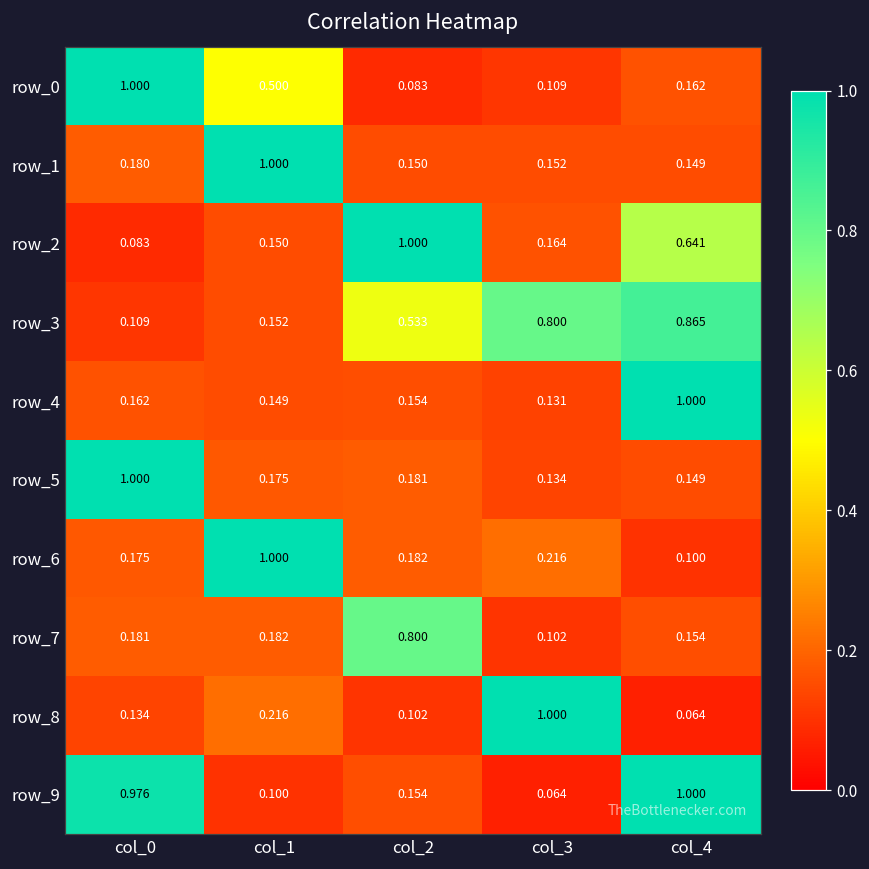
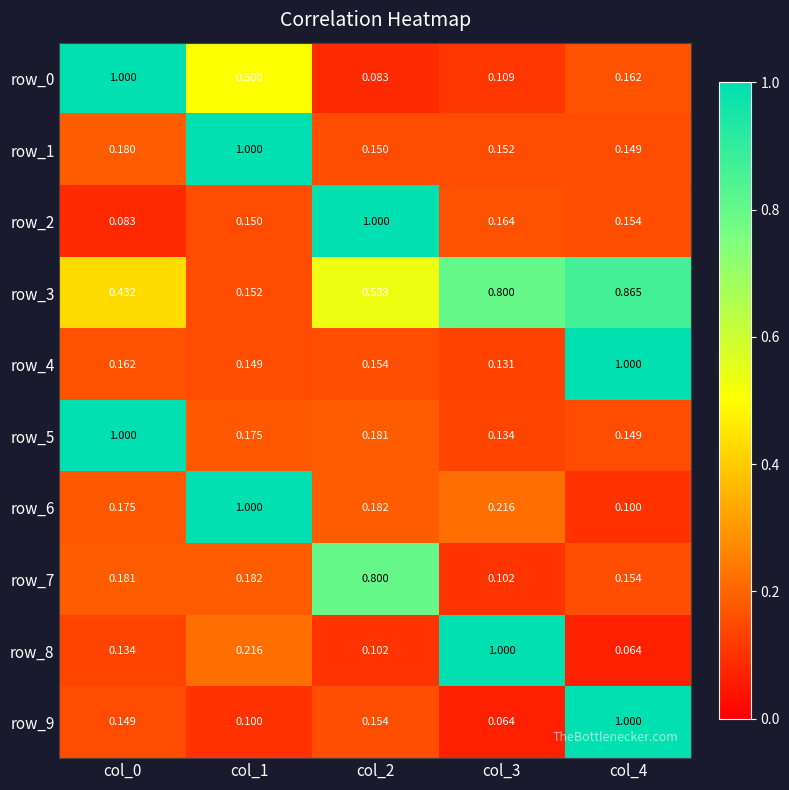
row_2, col_4: 0.641 -> 0.154
row_3, col_0: 0.109 -> 0.432
row_9, col_0: 0.976 -> 0.149
